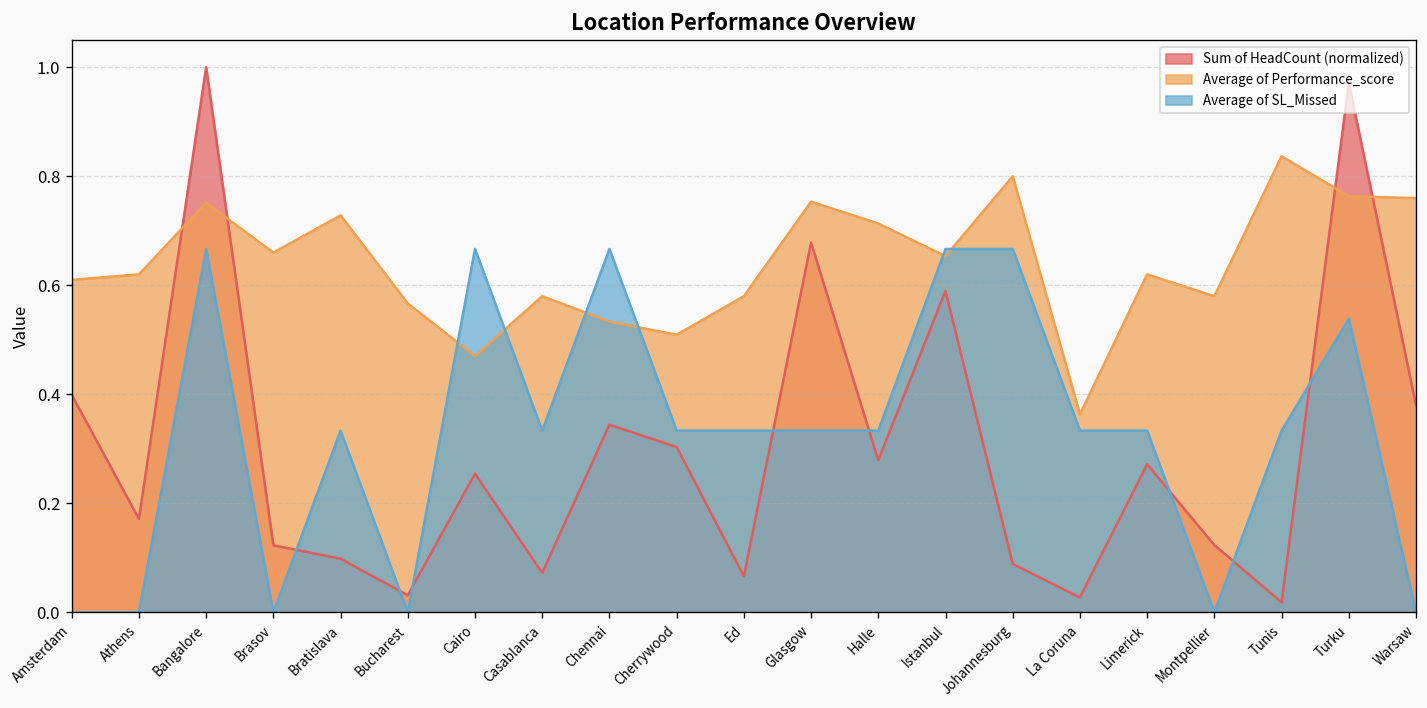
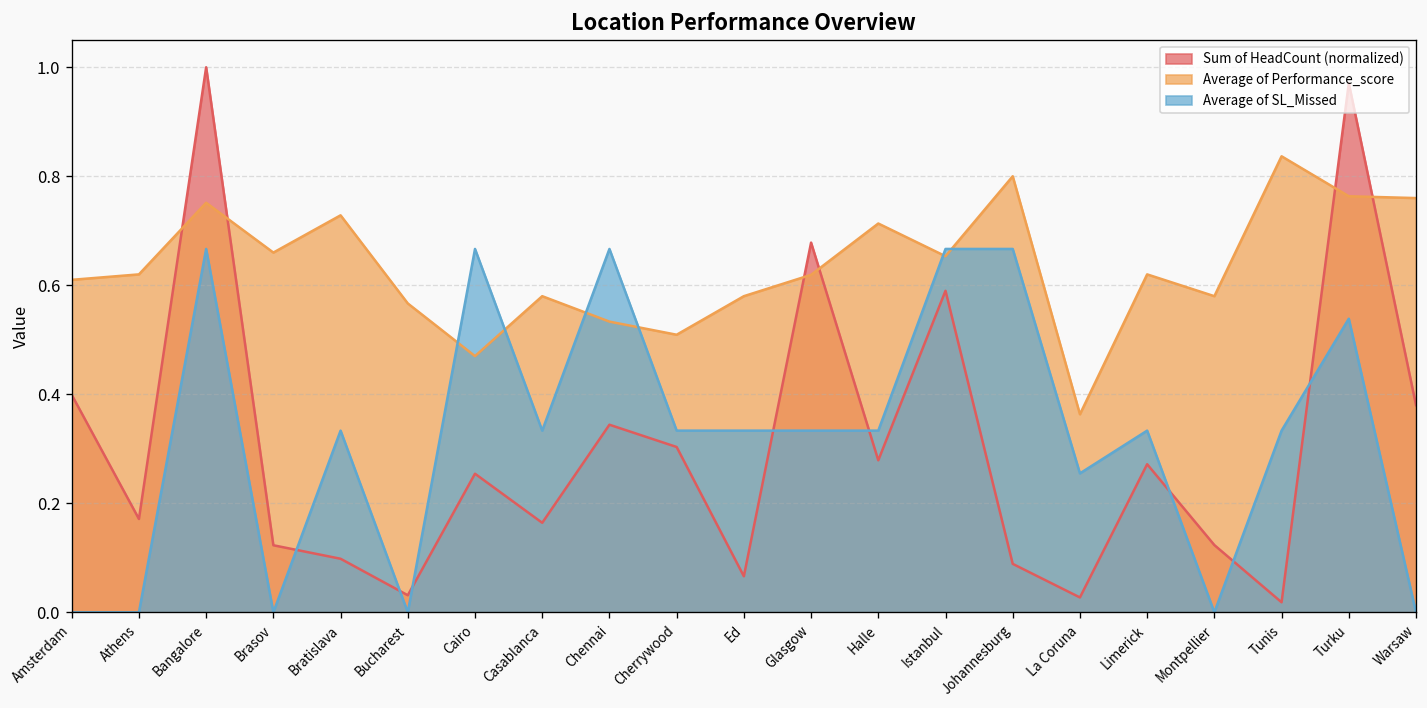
Sum of HeadCount (normalized), Casablanca: 0.07 -> 0.16
Average of Performance_score, Glasgow: 0.75 -> 0.62
Average of SL_Missed, La Coruna: 0.33 -> 0.25
